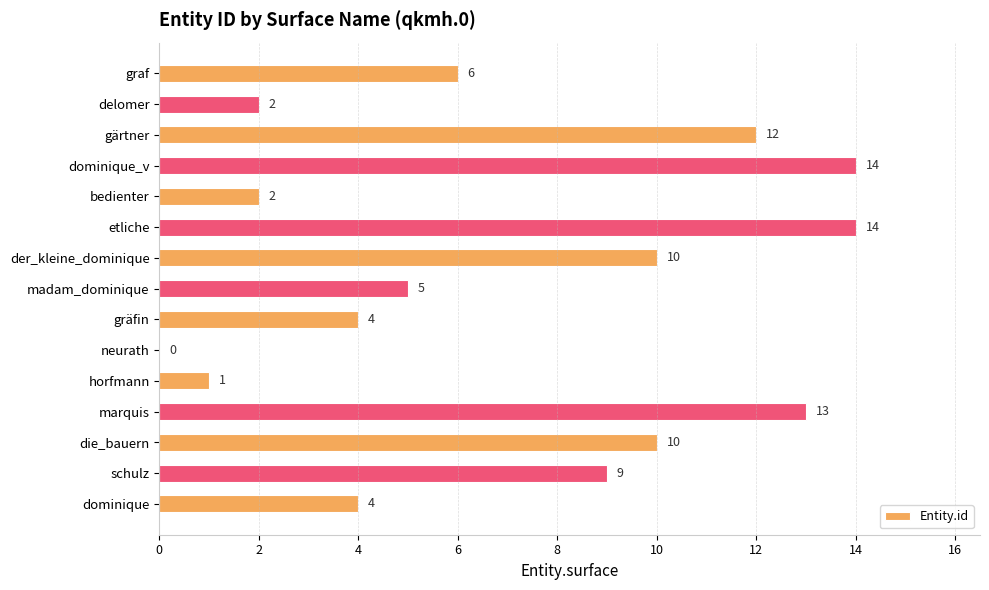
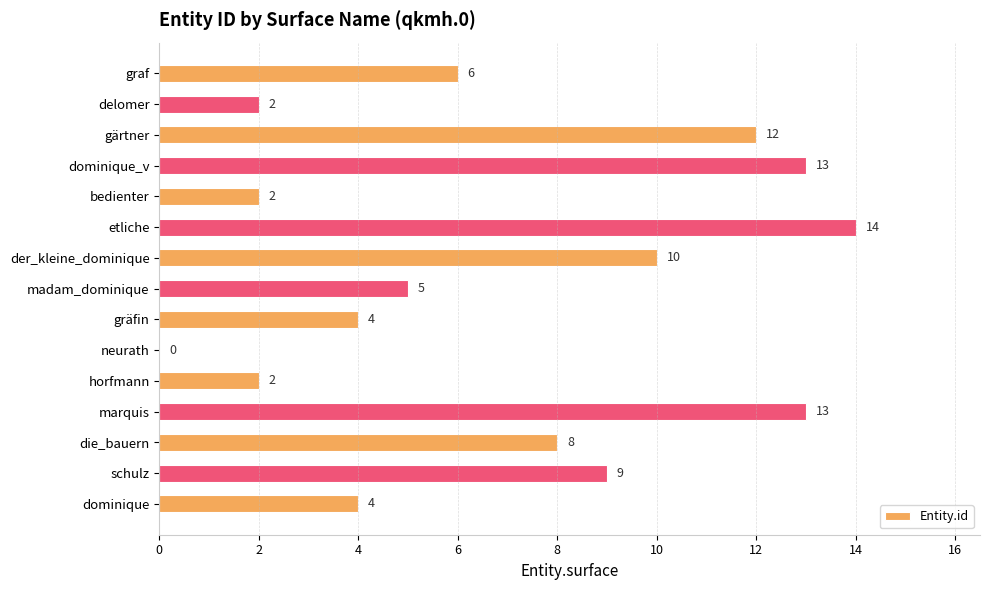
dominique_v: 14 -> 13
horfmann: 1 -> 2
die_bauern: 10 -> 8
